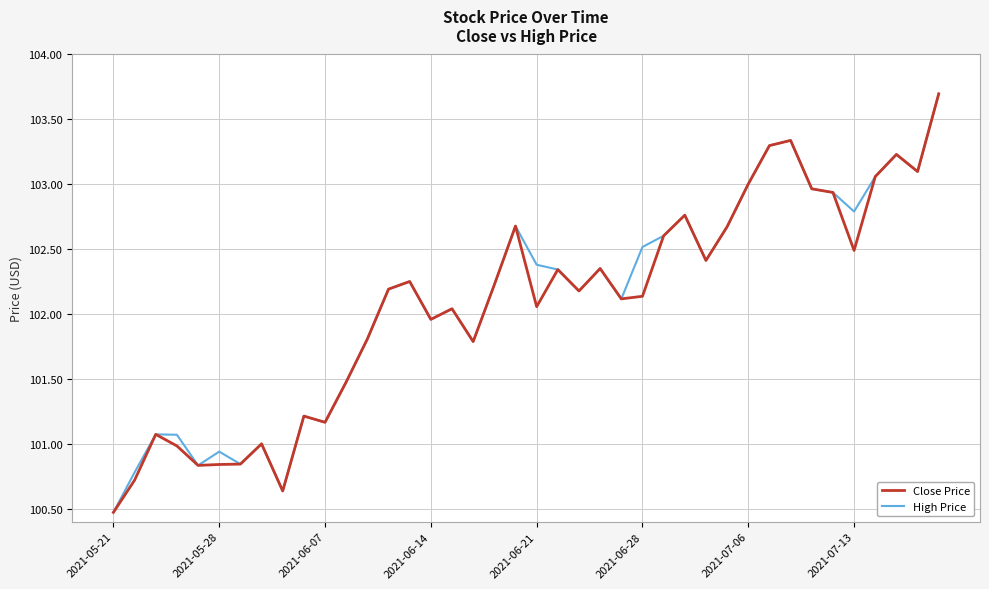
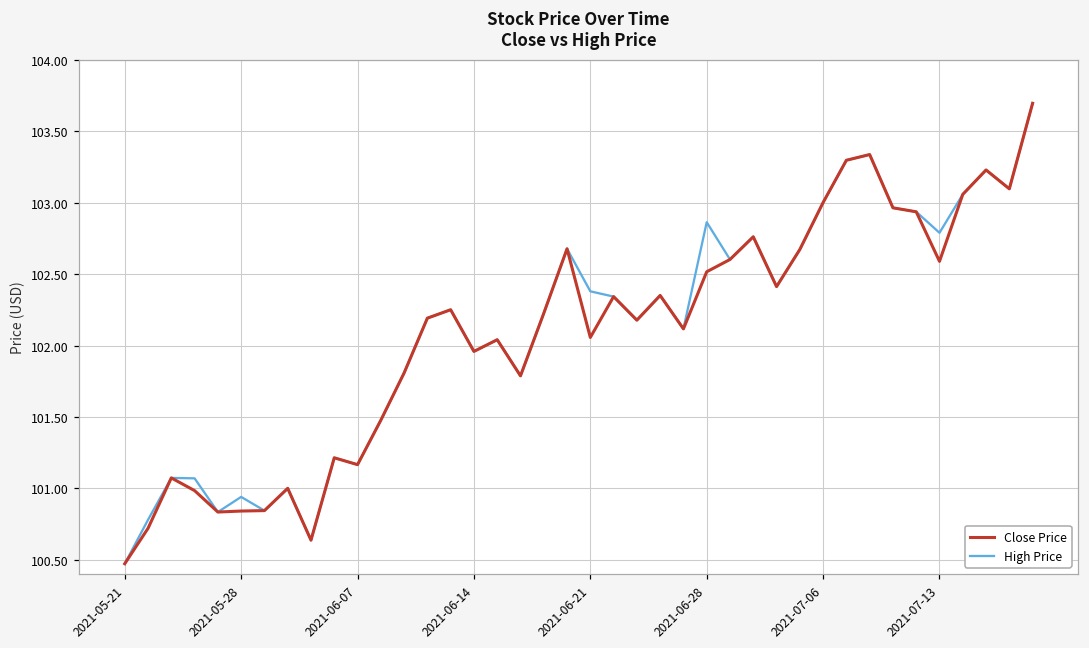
Close Price, 2021-06-28: 102.14 -> 102.52
High Price, 2021-06-28: 102.52 -> 102.86
Close Price, 2021-07-13: 102.49 -> 102.59
